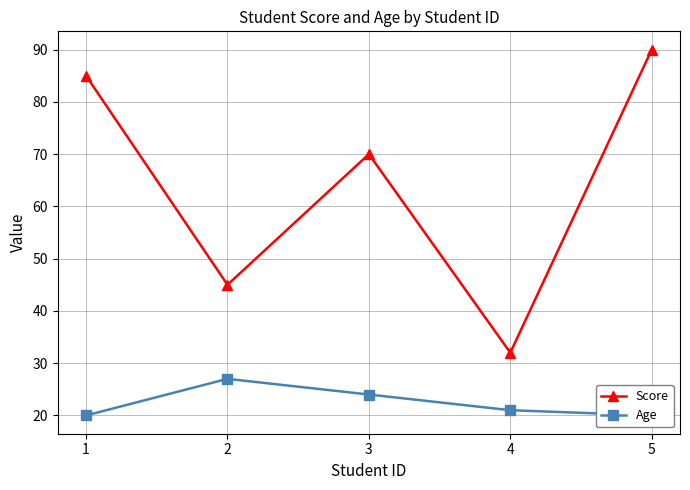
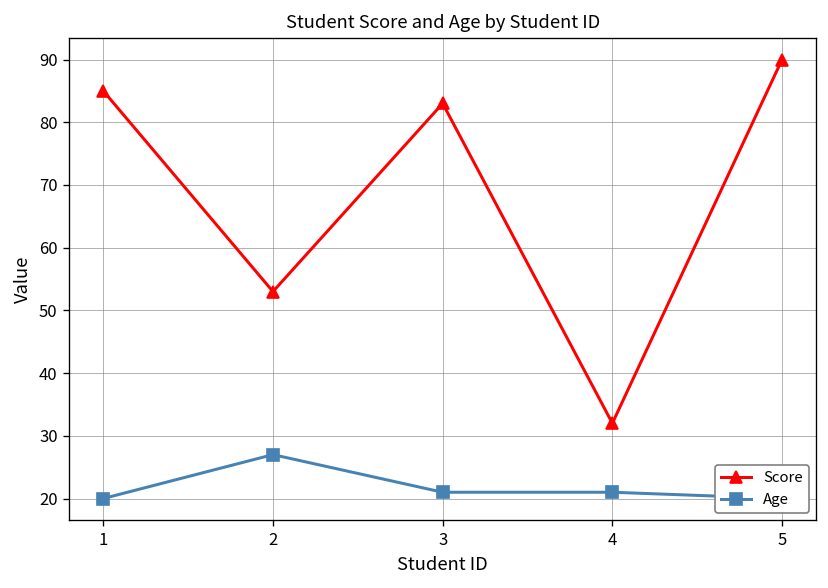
Score, 2: 45 -> 53
Score, 3: 70 -> 83
Age, 3: 24 -> 21
